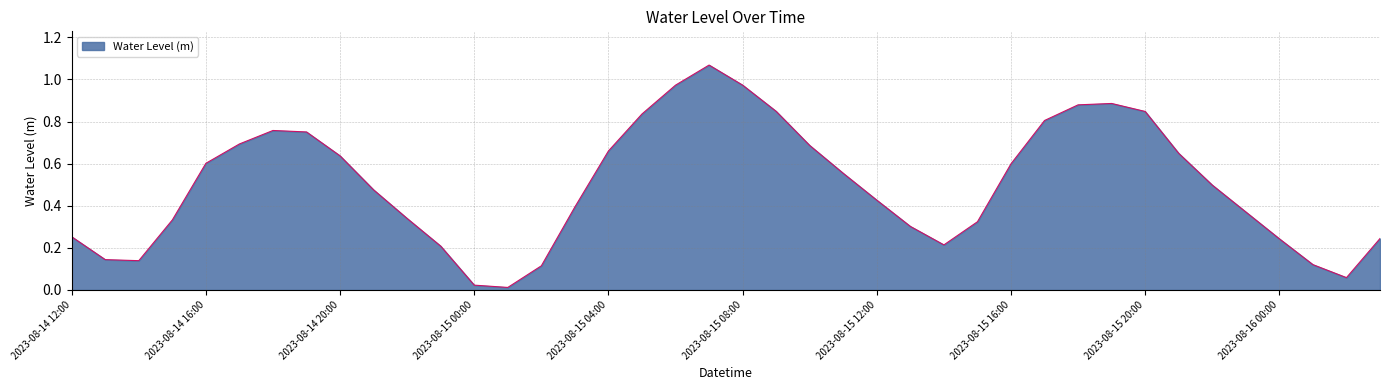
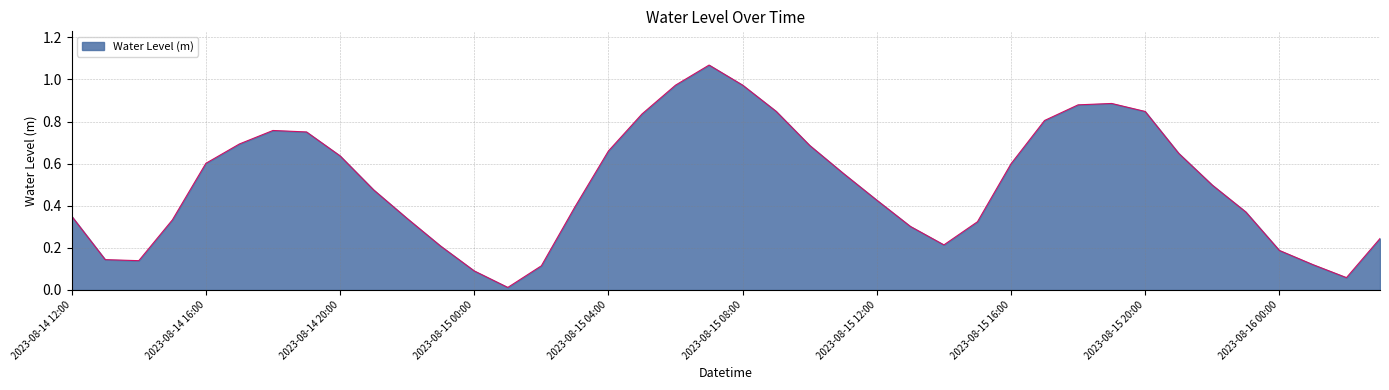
2023-08-14 12:00: 0.25 -> 0.35
2023-08-15 00:00: 0.02 -> 0.09
2023-08-16 00:00: 0.24 -> 0.19
